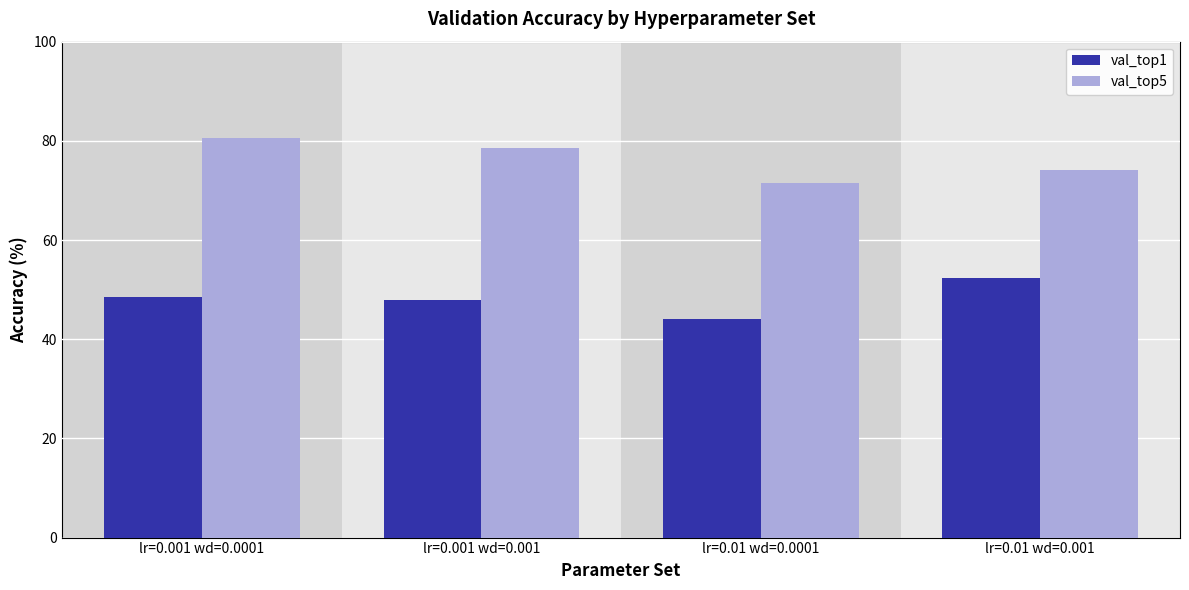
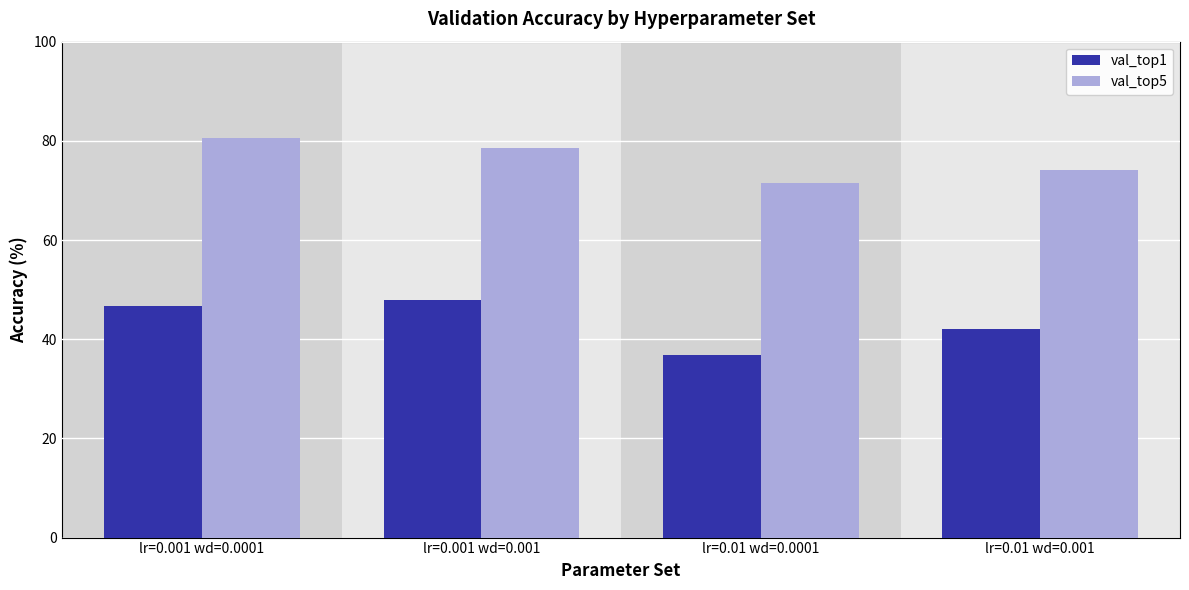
val_top1, lr=0.001 wd=0.0001: 49 -> 47
val_top1, lr=0.01 wd=0.0001: 44 -> 37
val_top1, lr=0.01 wd=0.001: 52 -> 42
